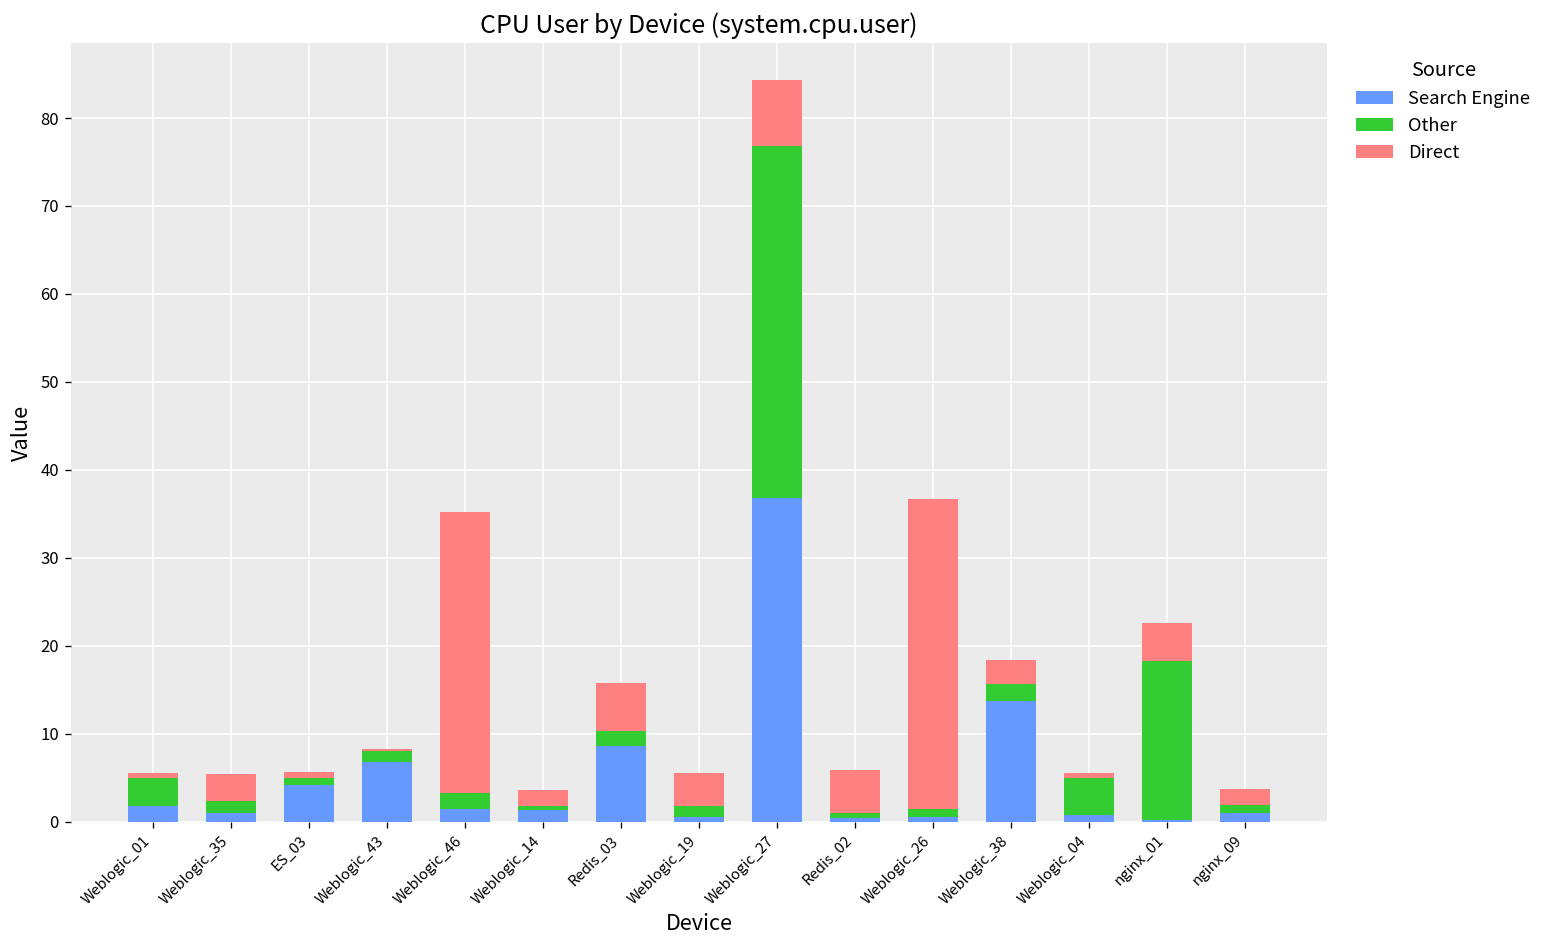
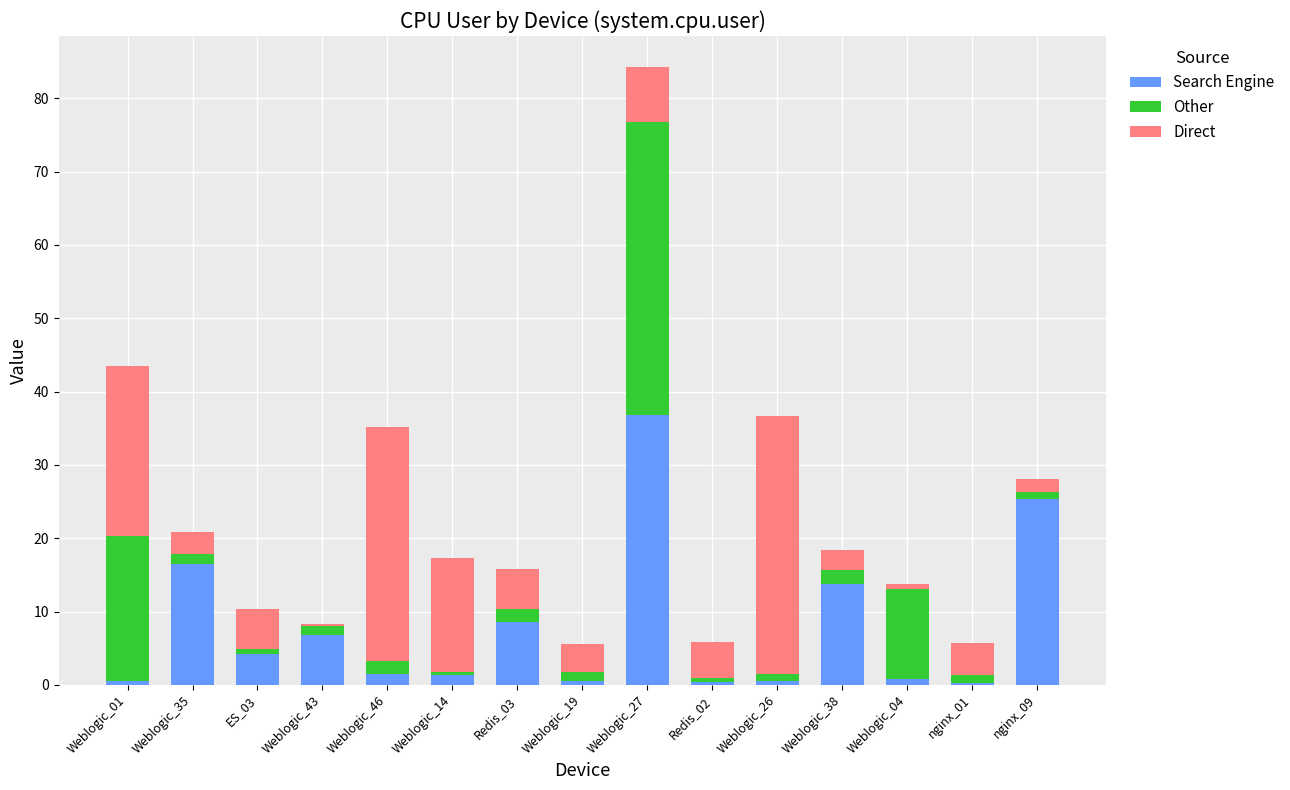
Search Engine, Weblogic_01: 2 -> 1
Other, Weblogic_01: 3 -> 20
Direct, Weblogic_01: 1 -> 23
Search Engine, Weblogic_35: 1 -> 16
Direct, ES_03: 1 -> 5
Direct, Weblogic_14: 2 -> 16
Other, Weblogic_04: 4 -> 12
Other, nginx_01: 18 -> 1
Search Engine, nginx_09: 1 -> 25
